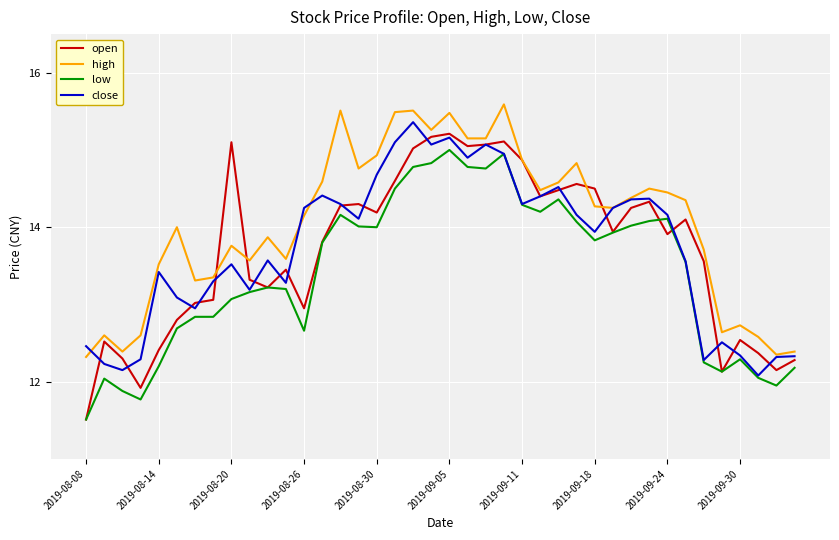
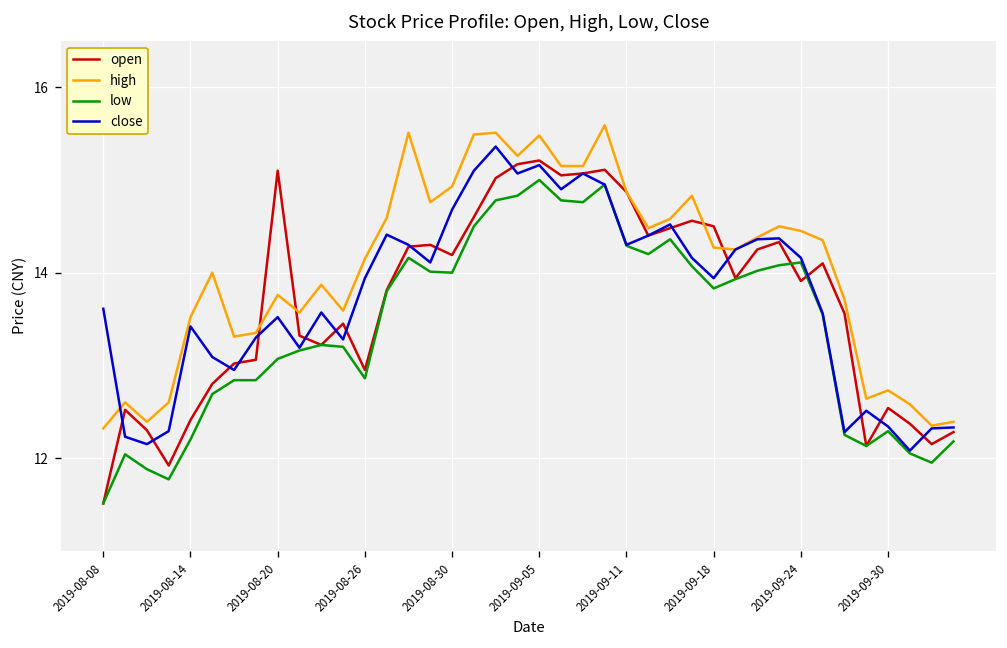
close, 2019-08-08: 12.5 -> 13.6
low, 2019-08-26: 12.7 -> 12.9
close, 2019-08-26: 14.3 -> 13.9
